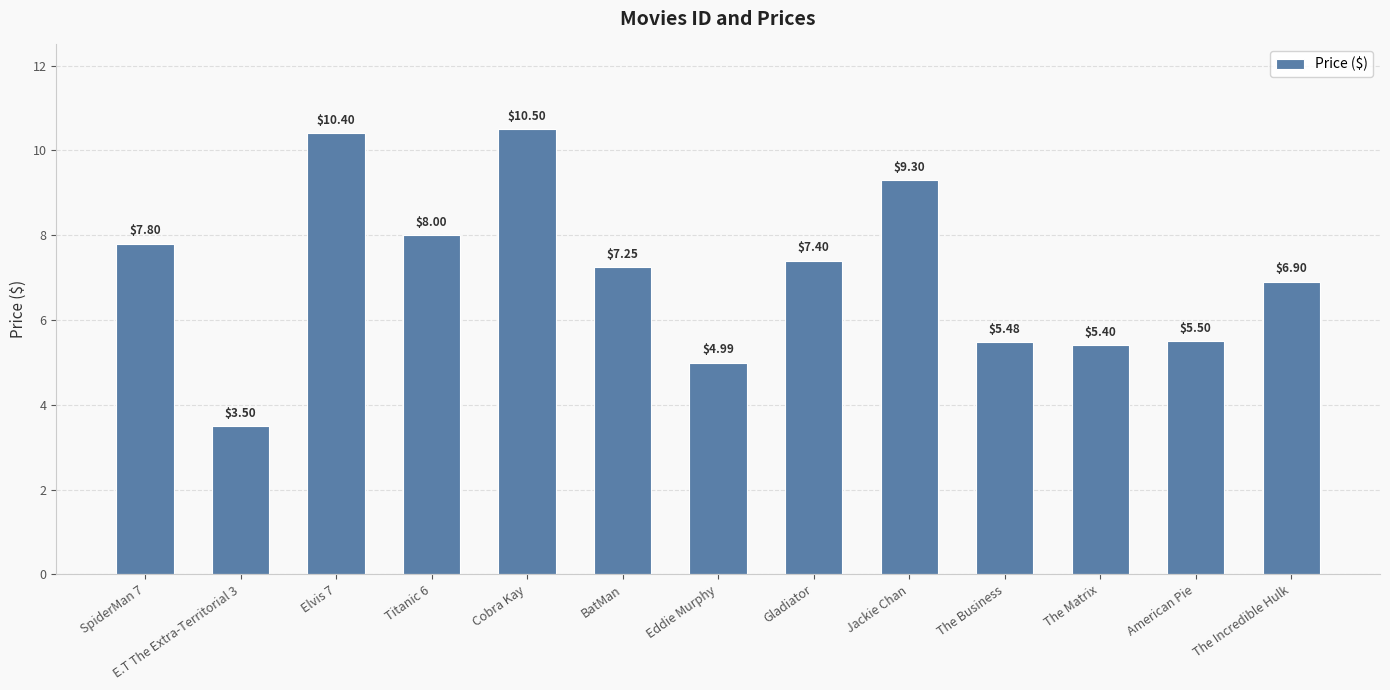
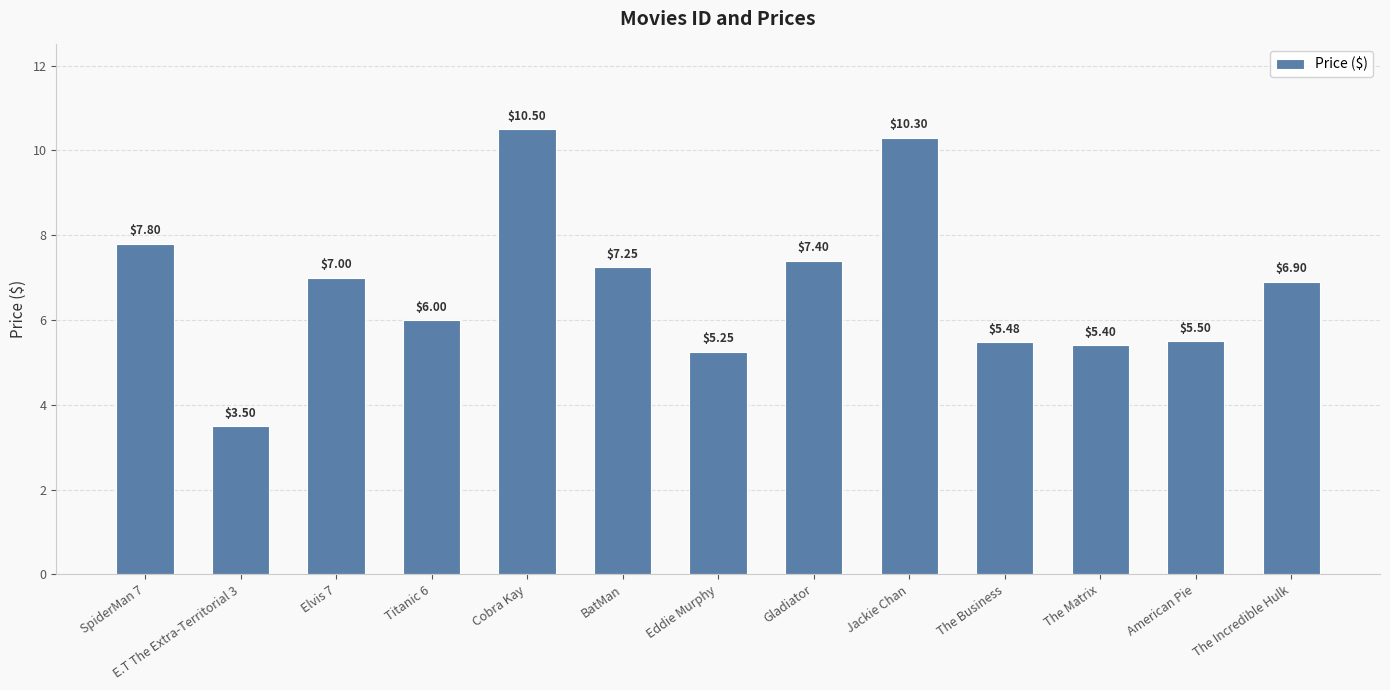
Elvis 7: $10.40 -> $7.00
Titanic 6: $8.00 -> $6.00
Eddie Murphy: $4.99 -> $5.25
Jackie Chan: $9.30 -> $10.30
